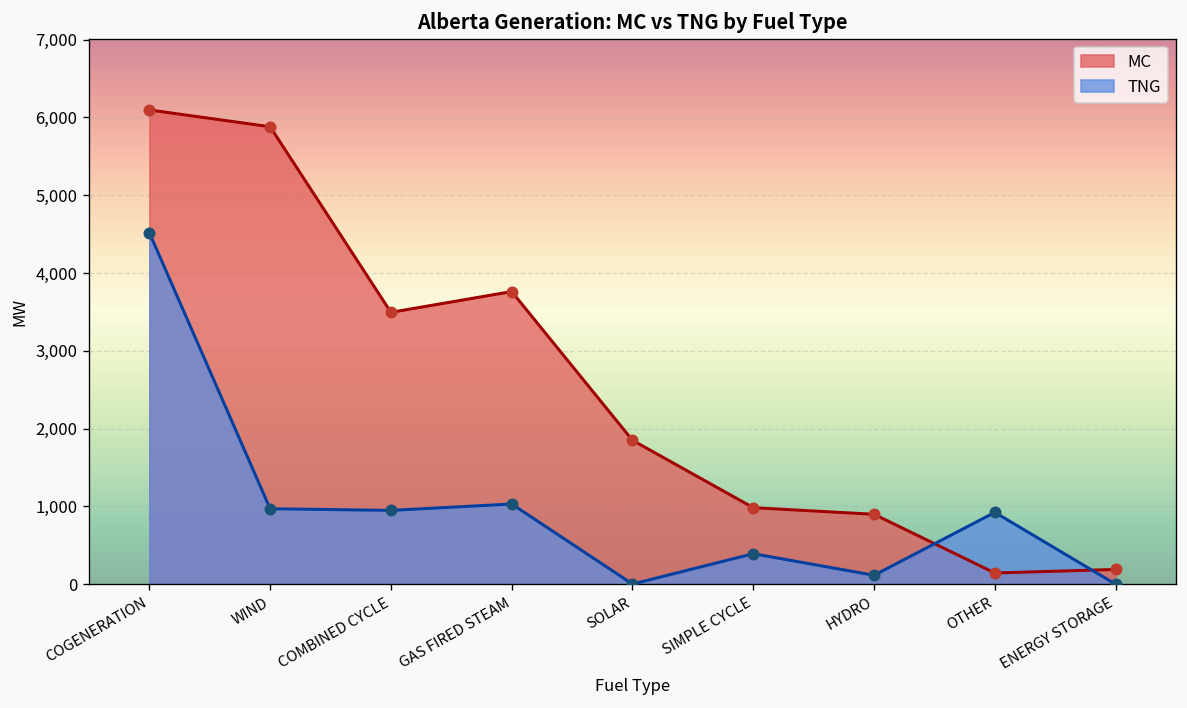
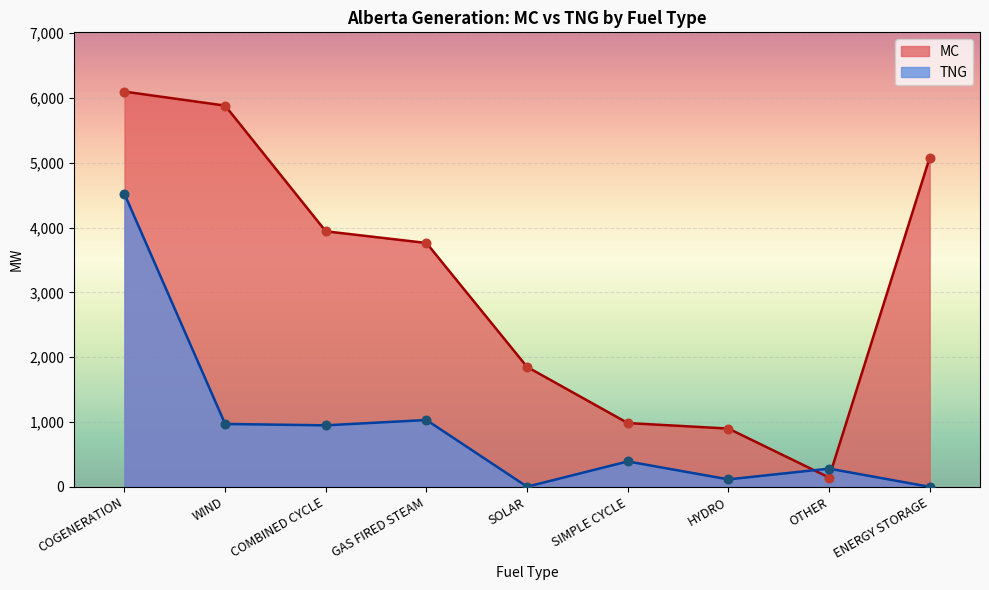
MC, COMBINED CYCLE: 3,500 -> 3,900
TNG, OTHER: 900 -> 300
MC, ENERGY STORAGE: 200 -> 5,100
